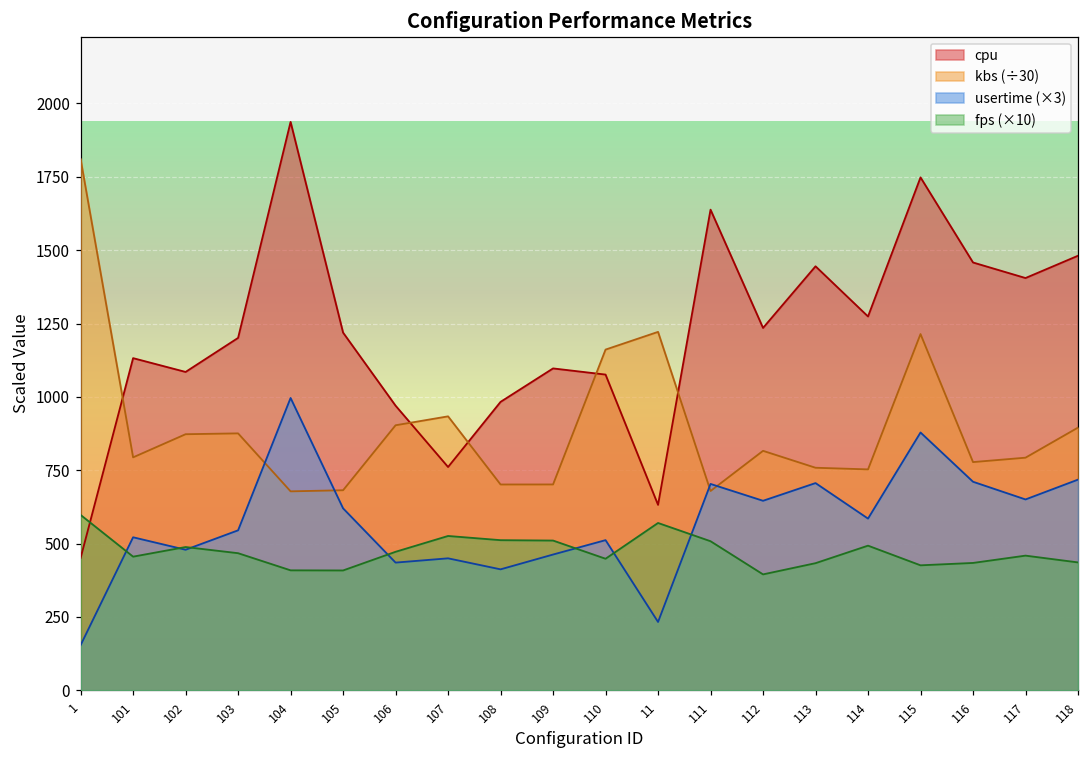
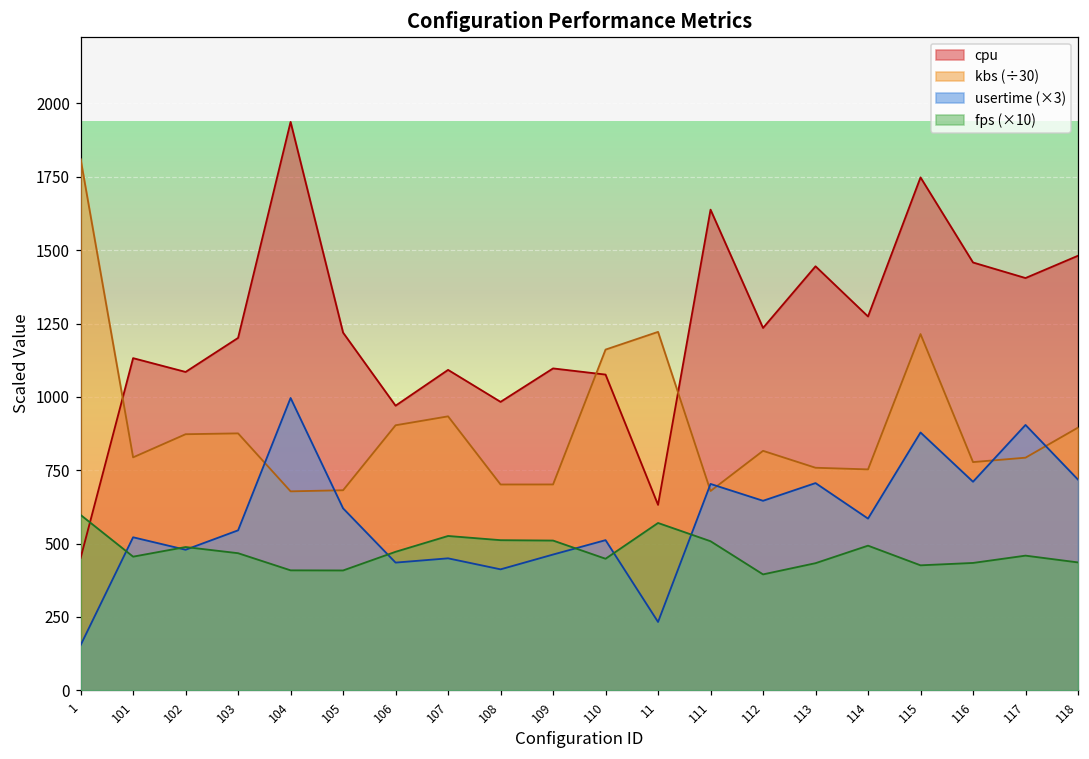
cpu, 107: 760 -> 1090
usertime (×3), 117: 650 -> 900
